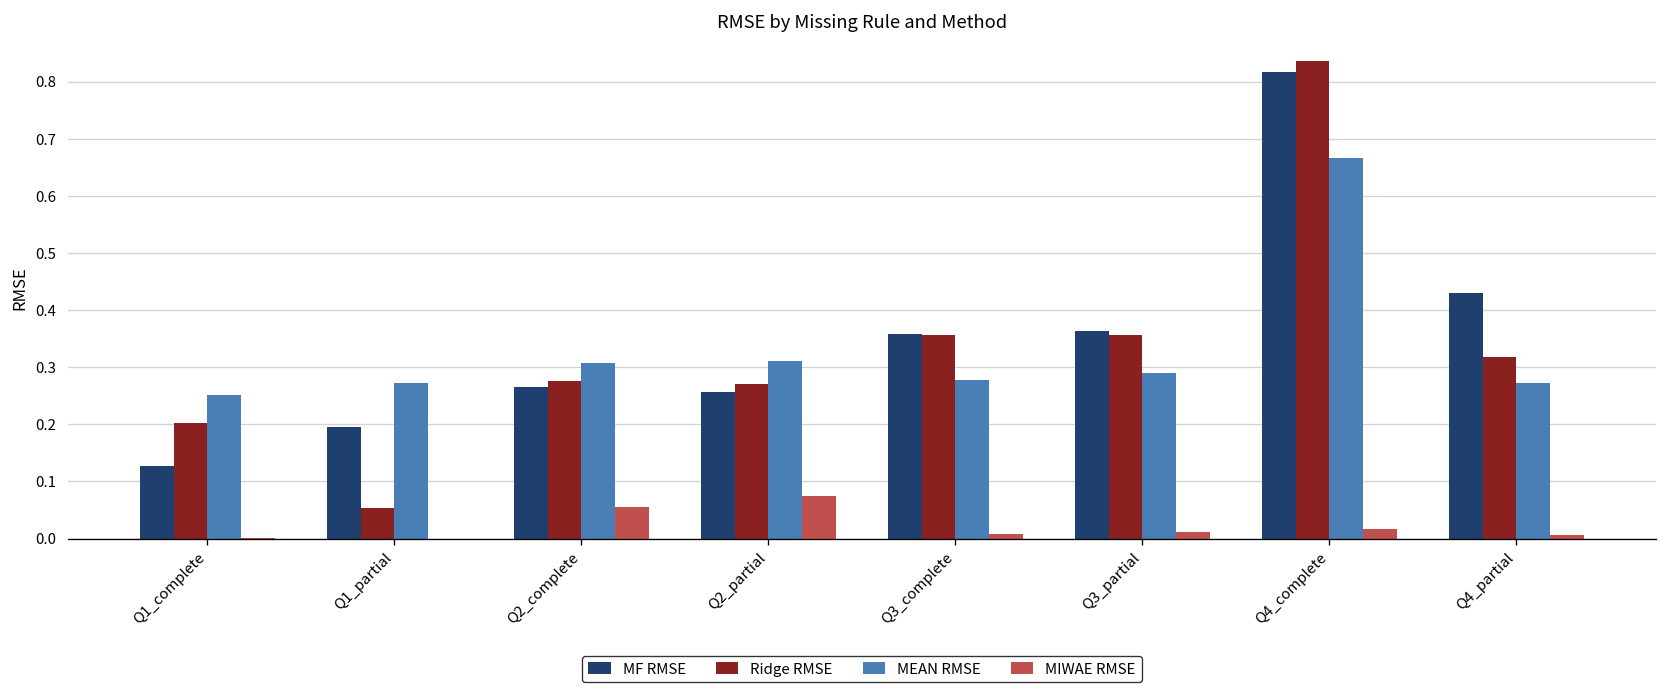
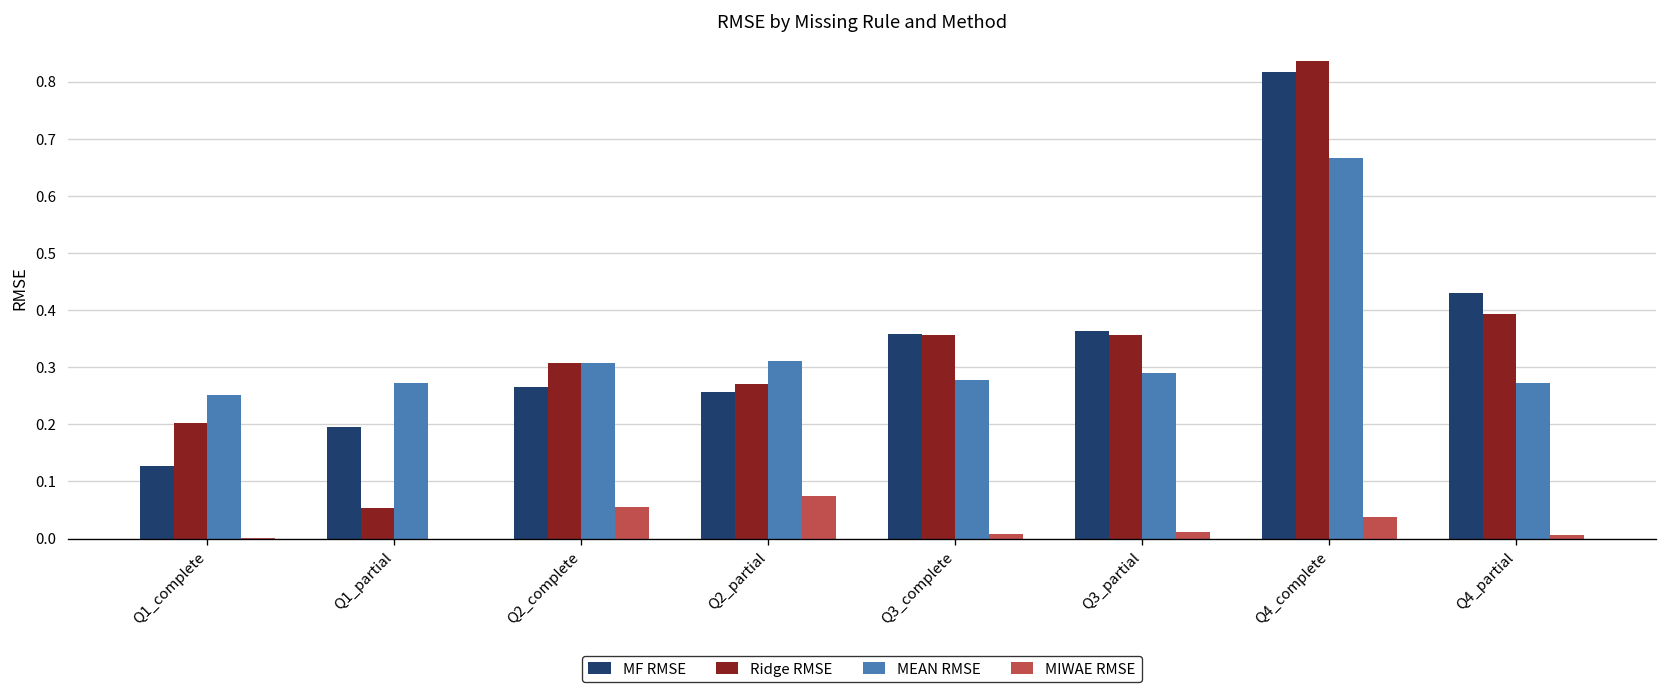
Ridge RMSE, Q2_complete: 0.28 -> 0.31
MIWAE RMSE, Q4_complete: 0.02 -> 0.04
Ridge RMSE, Q4_partial: 0.32 -> 0.39
